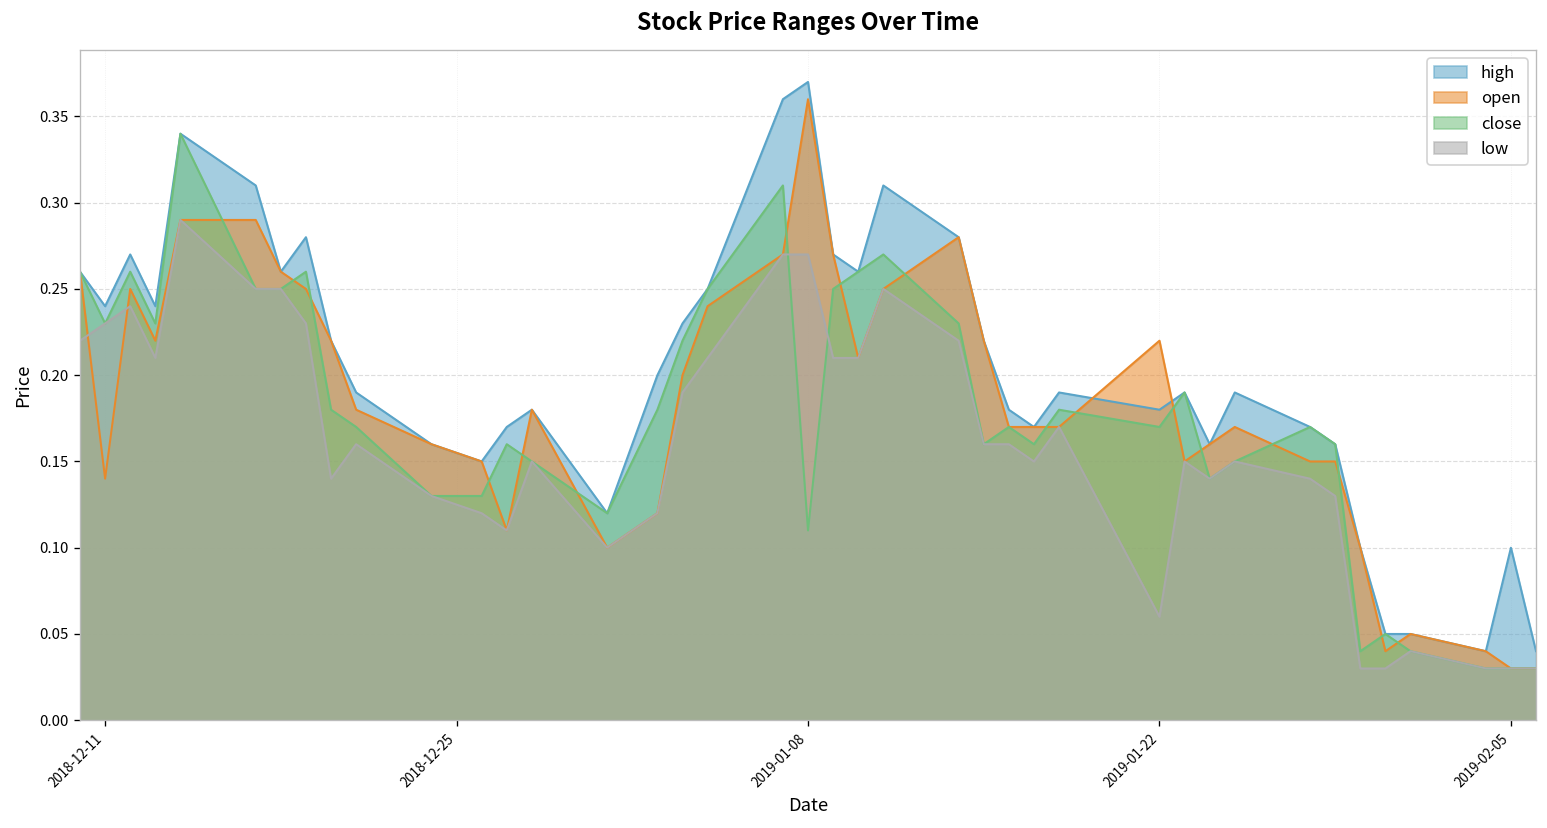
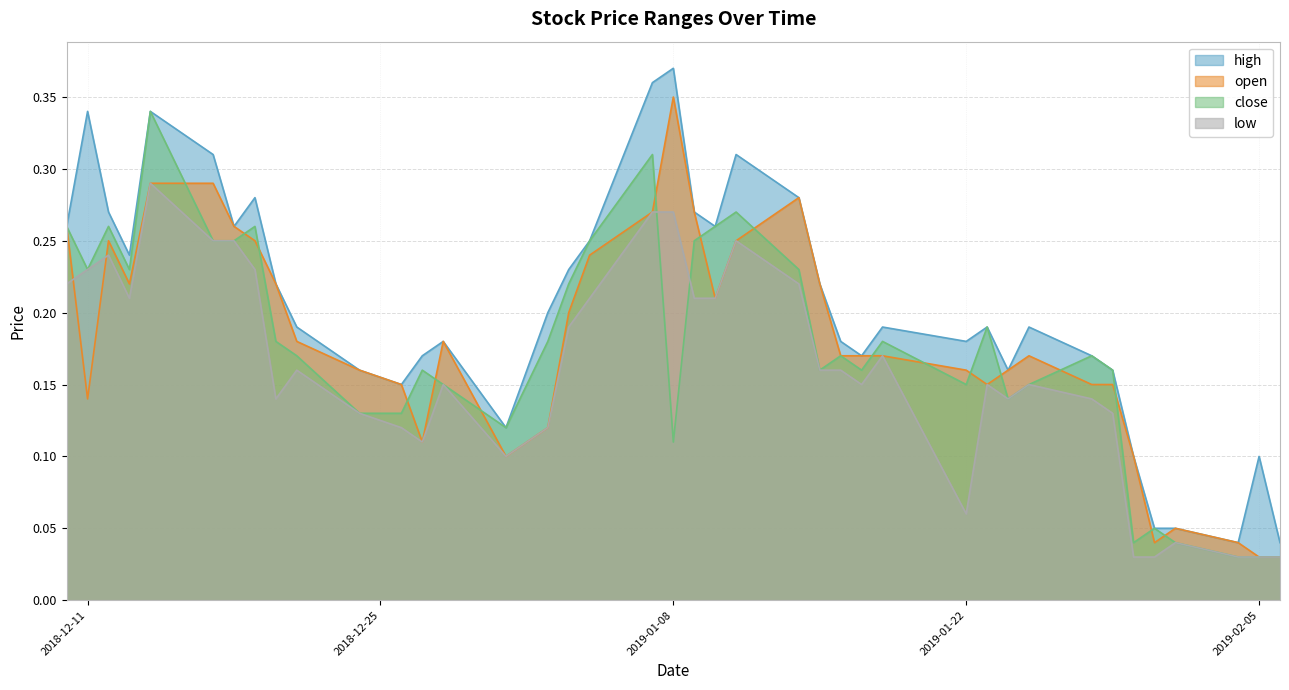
high, 2018-12-11: 0.24 -> 0.34
open, 2019-01-08: 0.36 -> 0.35
open, 2019-01-22: 0.22 -> 0.16
close, 2019-01-22: 0.17 -> 0.15
